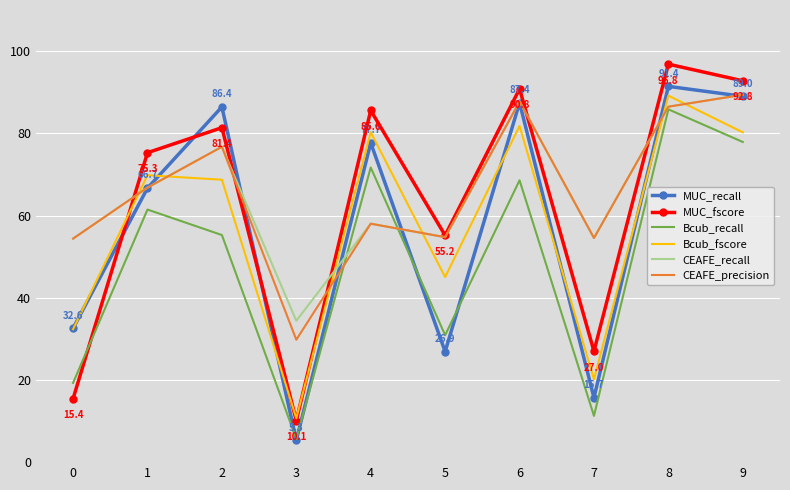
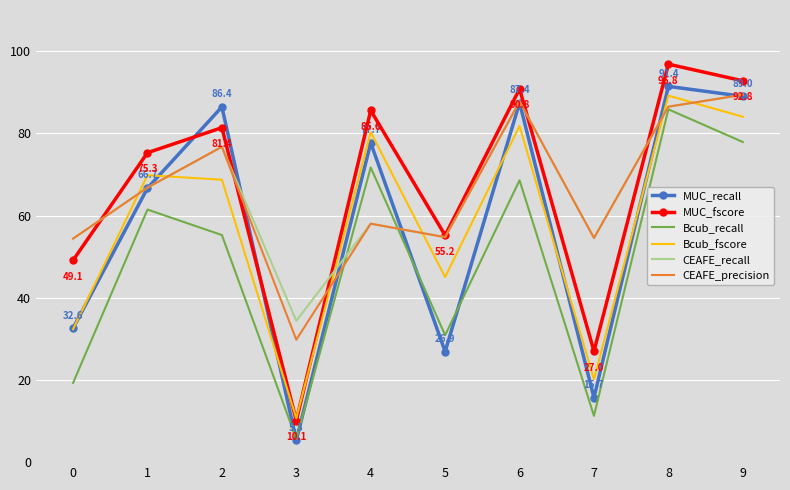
MUC_fscore, 0: 15.4 -> 49.1
Bcub_fscore, 9: 80 -> 84
